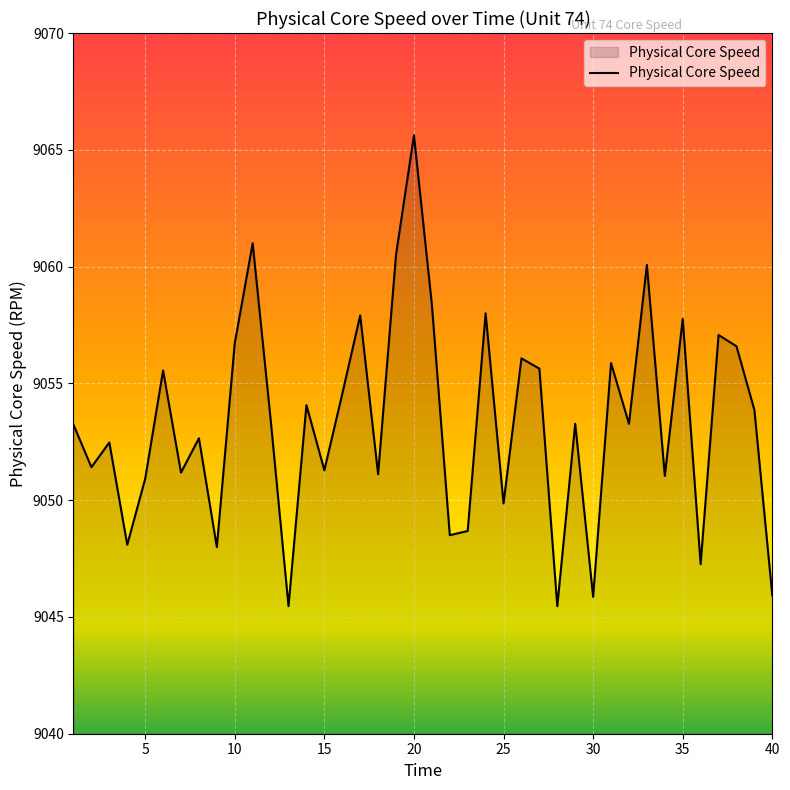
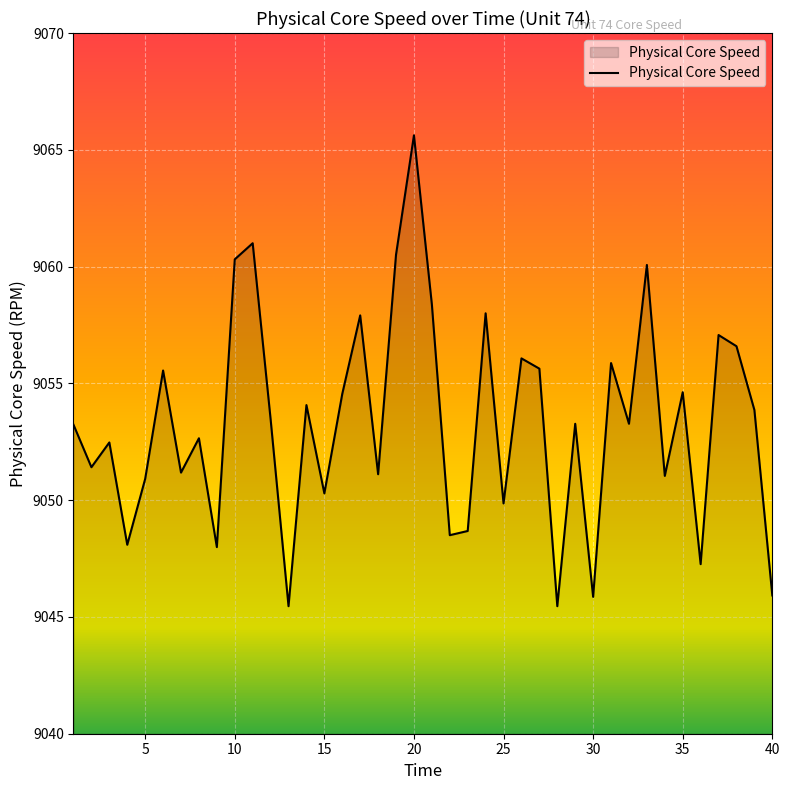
10: 9056.7 -> 9060.3
15: 9051.3 -> 9050.3
35: 9057.8 -> 9054.6
